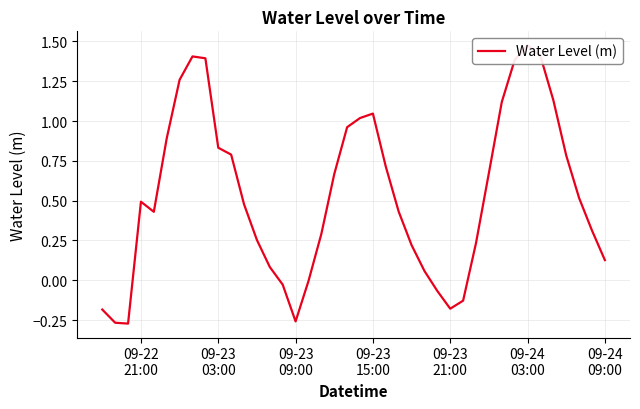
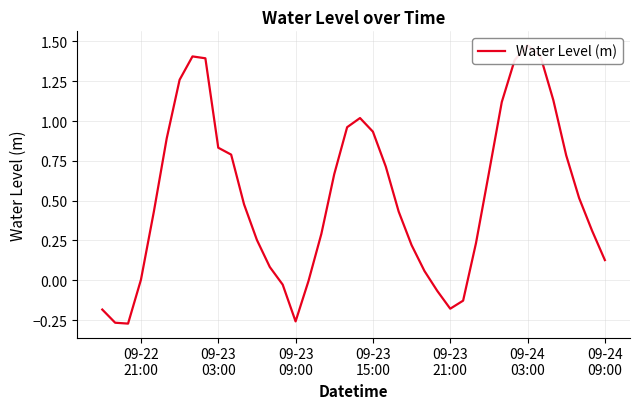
09-22 21:00: 0.49 -> 0.00
09-23 15:00: 1.05 -> 0.93
